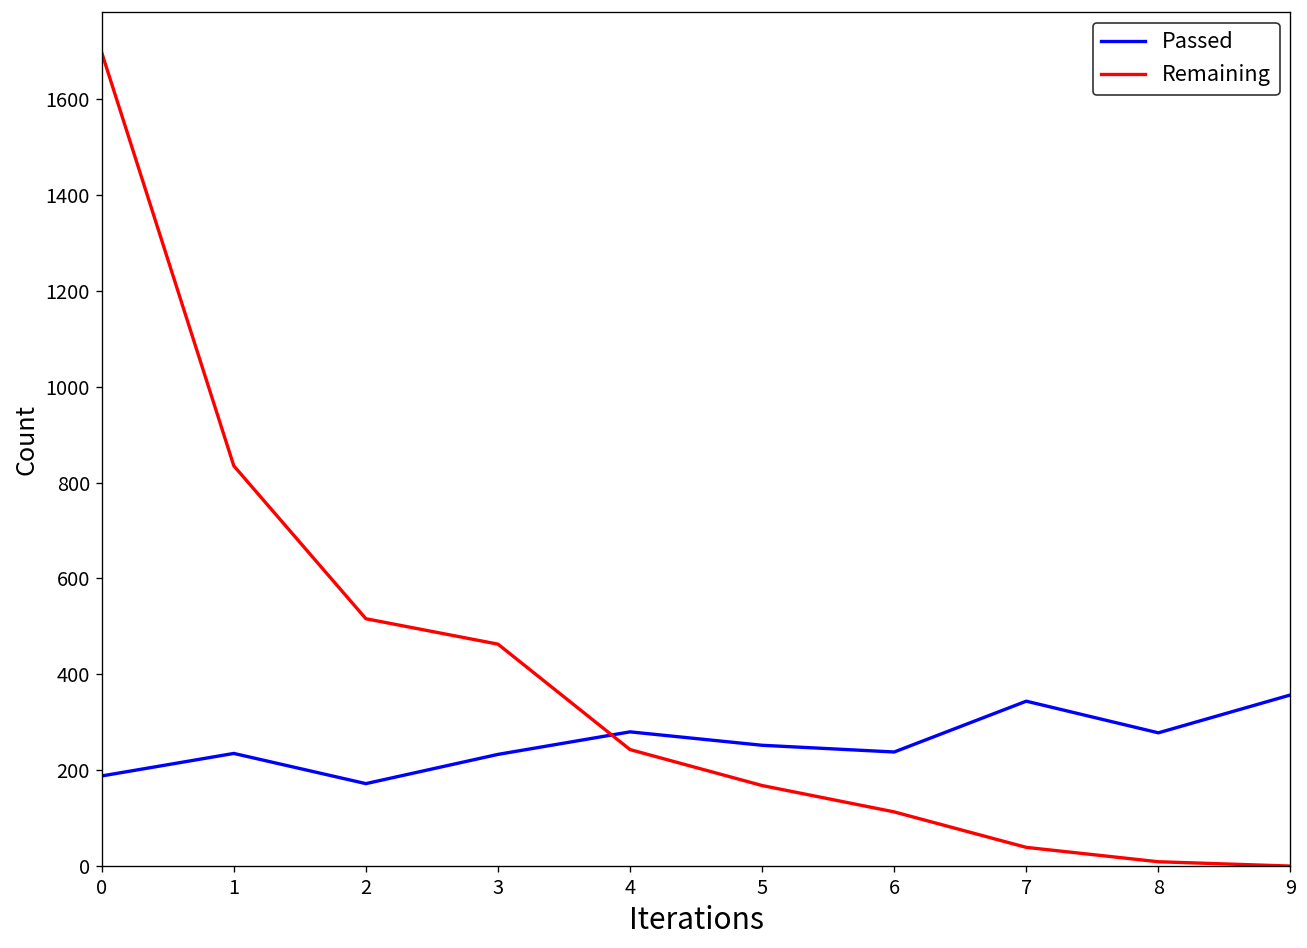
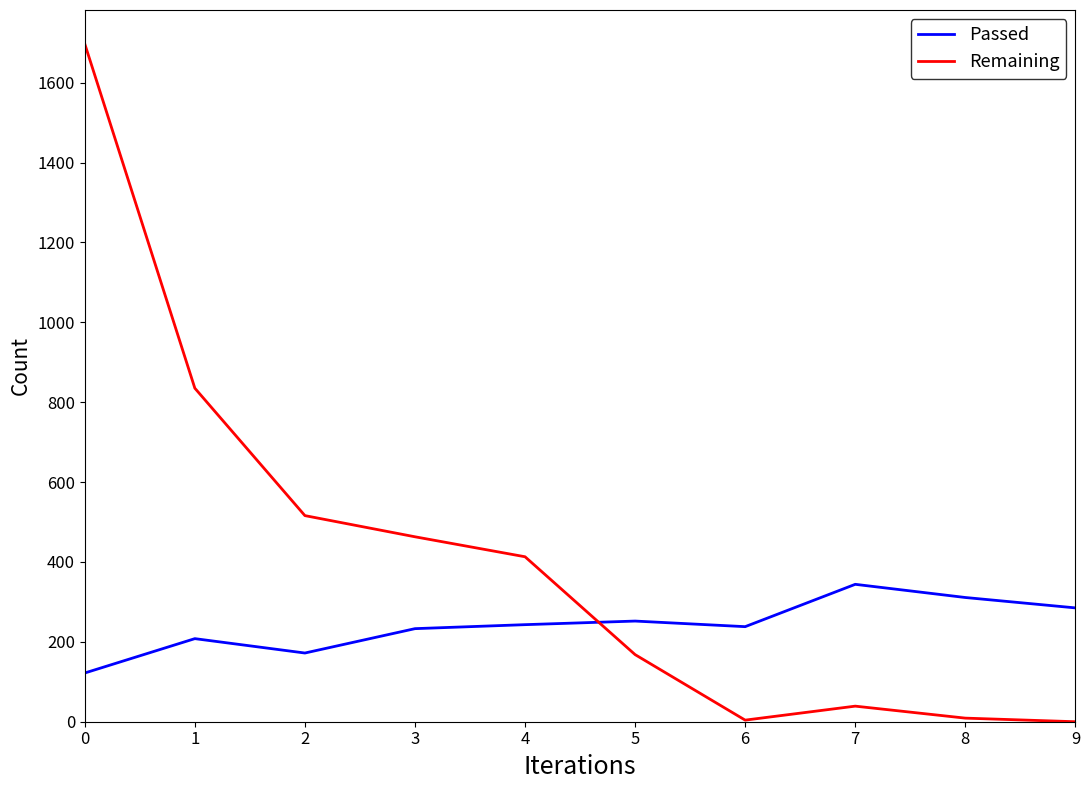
Passed, 0: 190 -> 120
Passed, 1: 240 -> 210
Passed, 4: 280 -> 240
Remaining, 4: 240 -> 410
Remaining, 6: 110 -> 0
Passed, 8: 280 -> 310
Passed, 9: 360 -> 290
